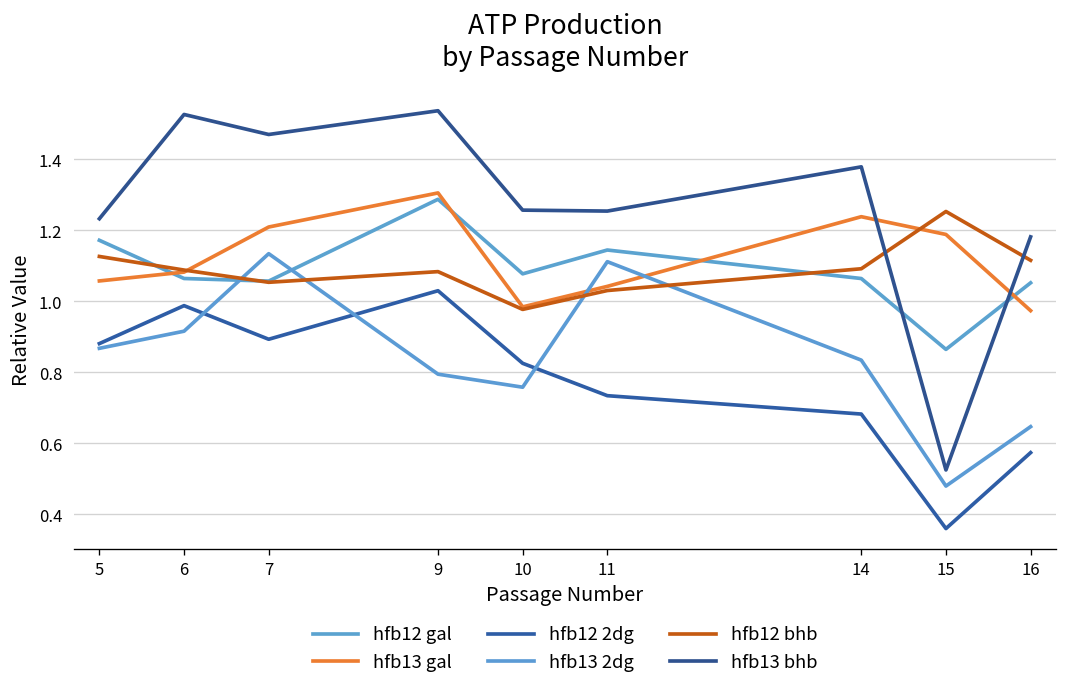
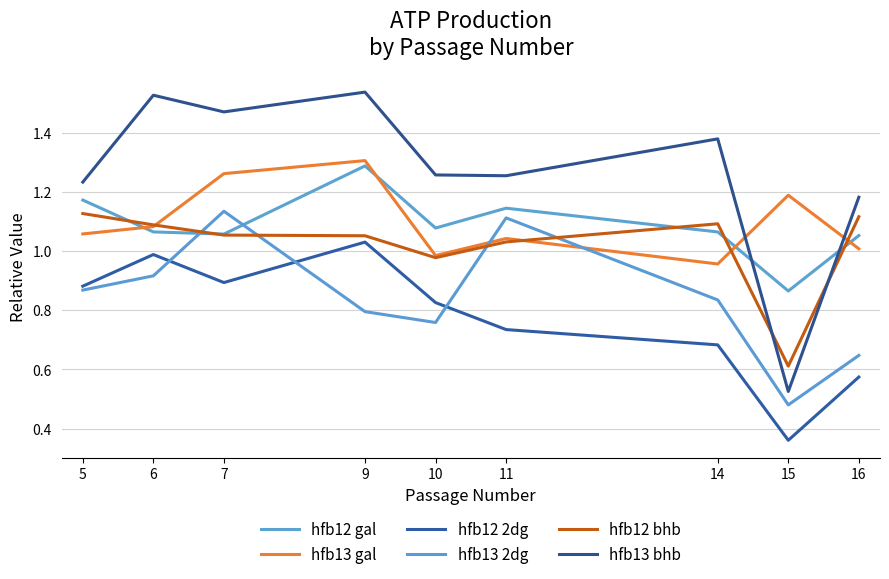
hfb13 gal, 7: 1.21 -> 1.26
hfb12 bhb, 9: 1.08 -> 1.05
hfb13 gal, 14: 1.24 -> 0.96
hfb12 bhb, 15: 1.25 -> 0.61
hfb13 gal, 16: 0.97 -> 1.01
